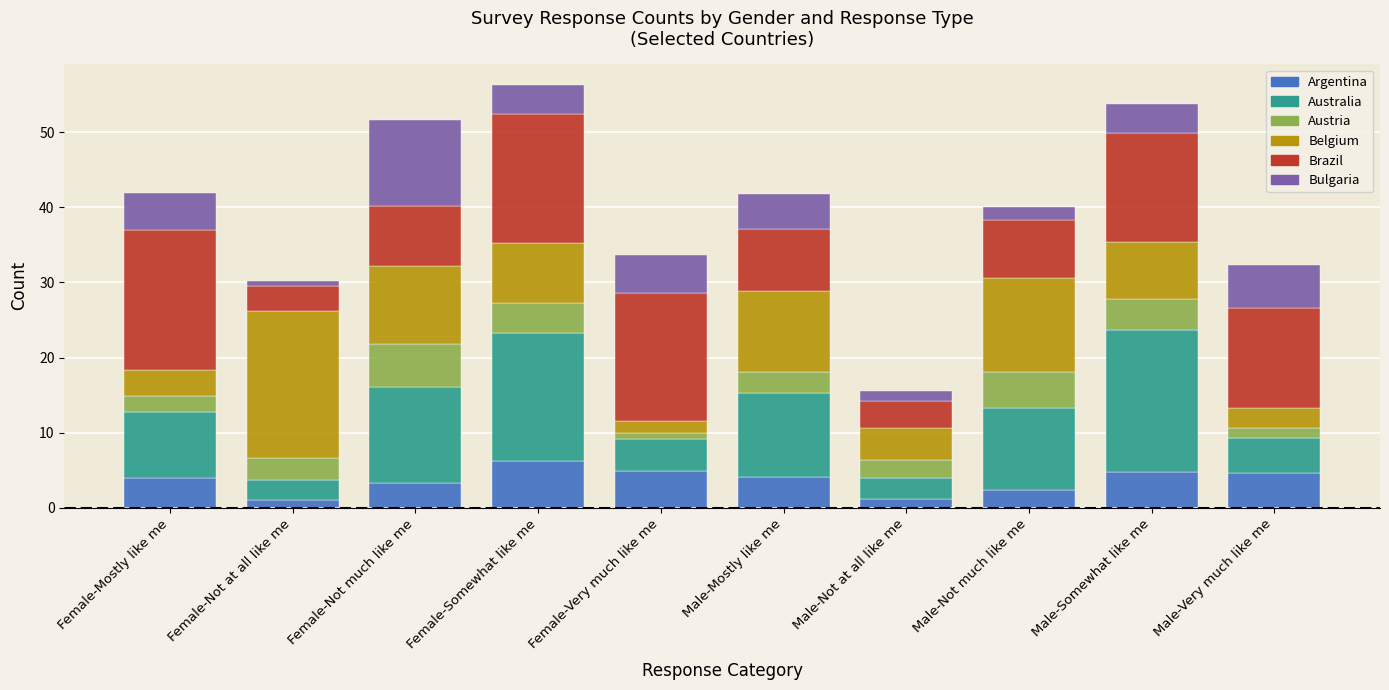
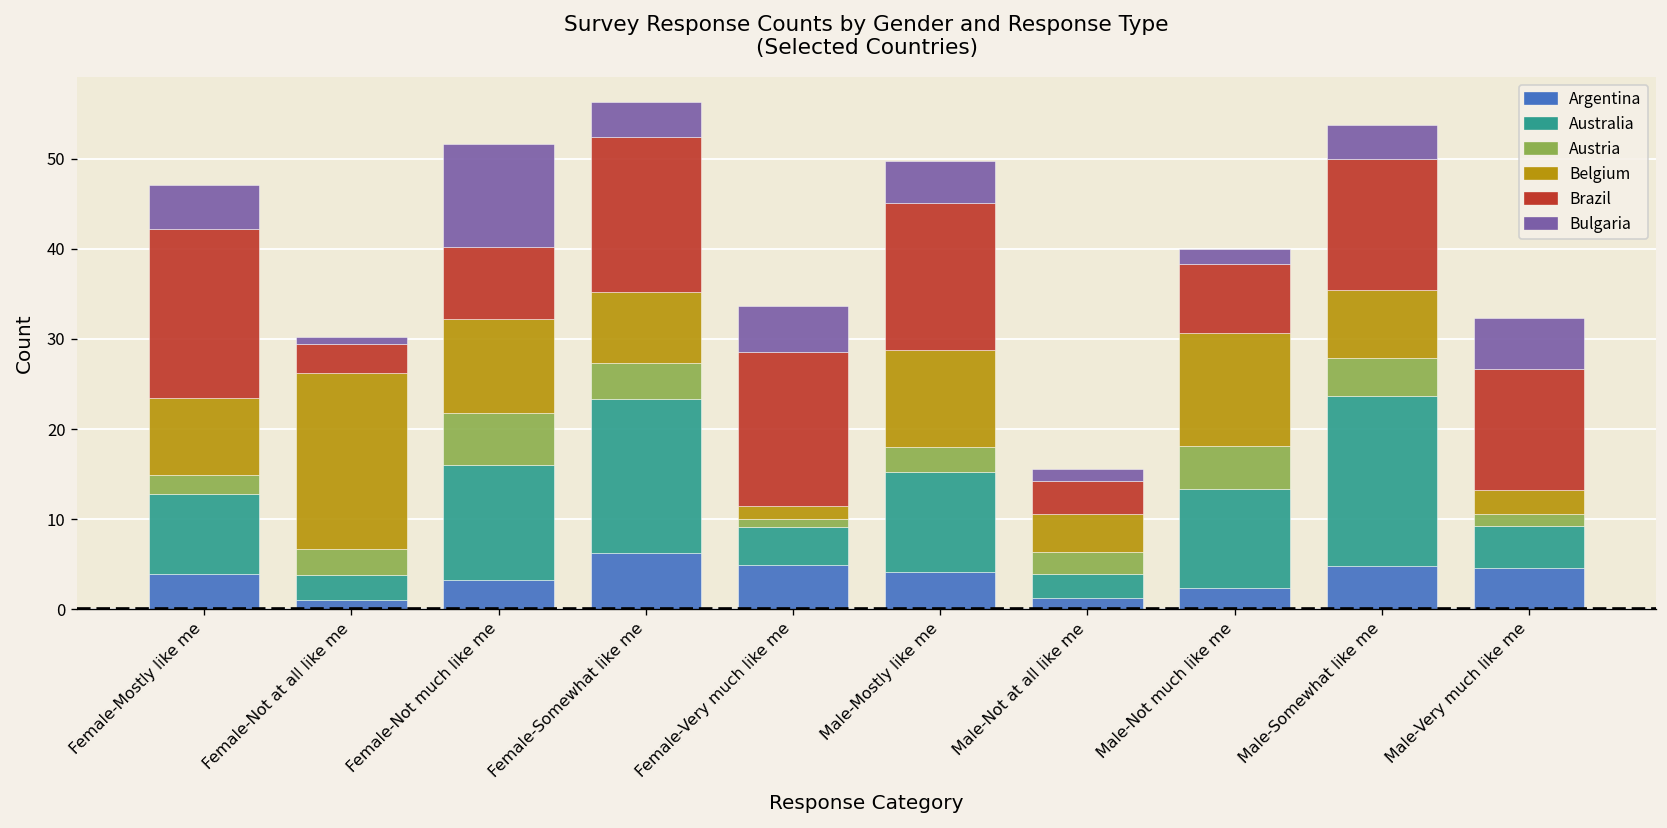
Belgium, Female-Mostly like me: 3 -> 9
Brazil, Male-Mostly like me: 8 -> 16
